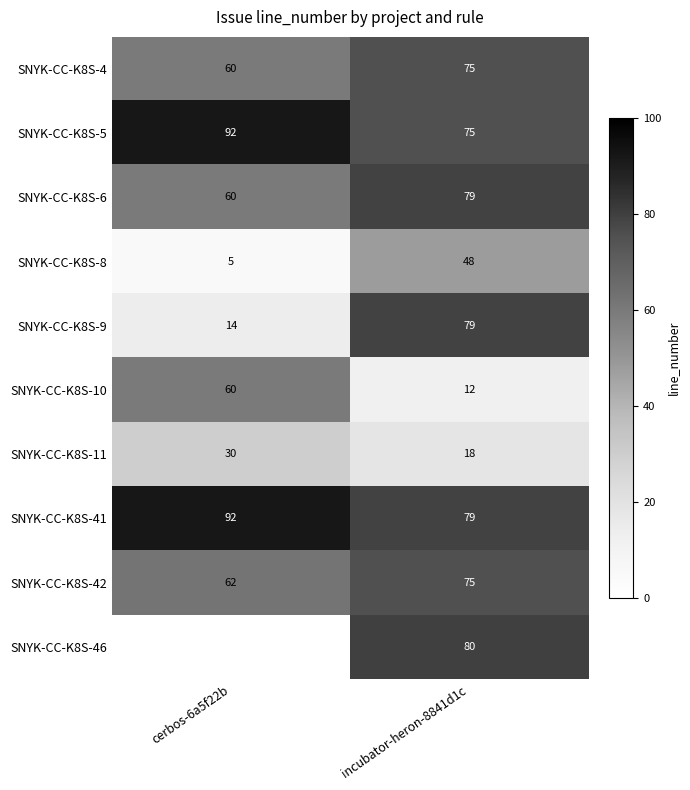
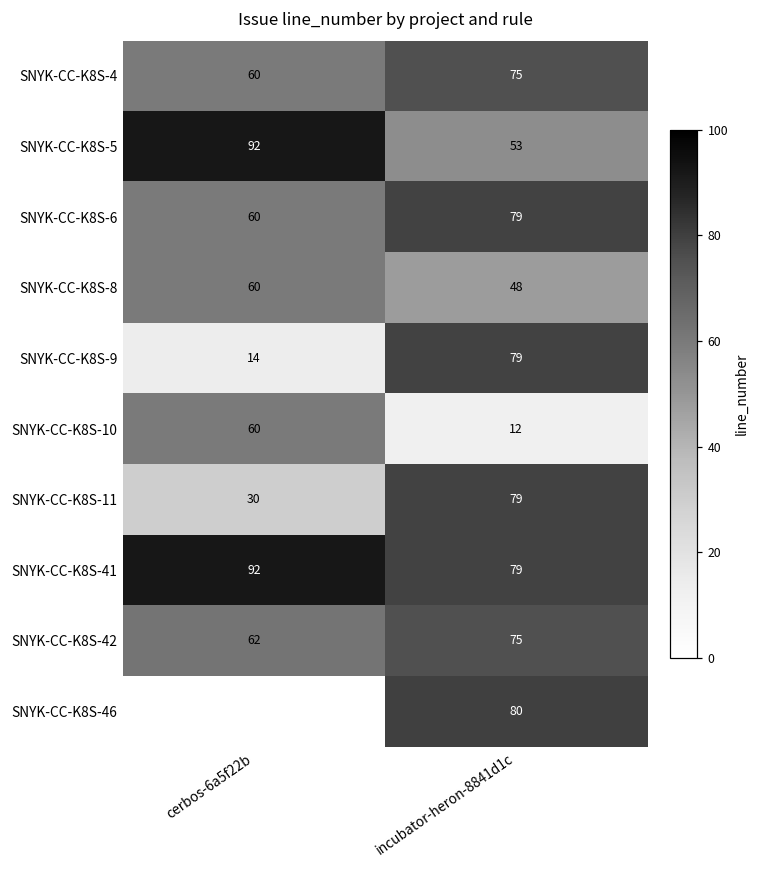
SNYK-CC-K8S-5, incubator-heron-8841d1c: 75 -> 53
SNYK-CC-K8S-8, cerbos-6a5f22b: 5 -> 60
SNYK-CC-K8S-11, incubator-heron-8841d1c: 18 -> 79
